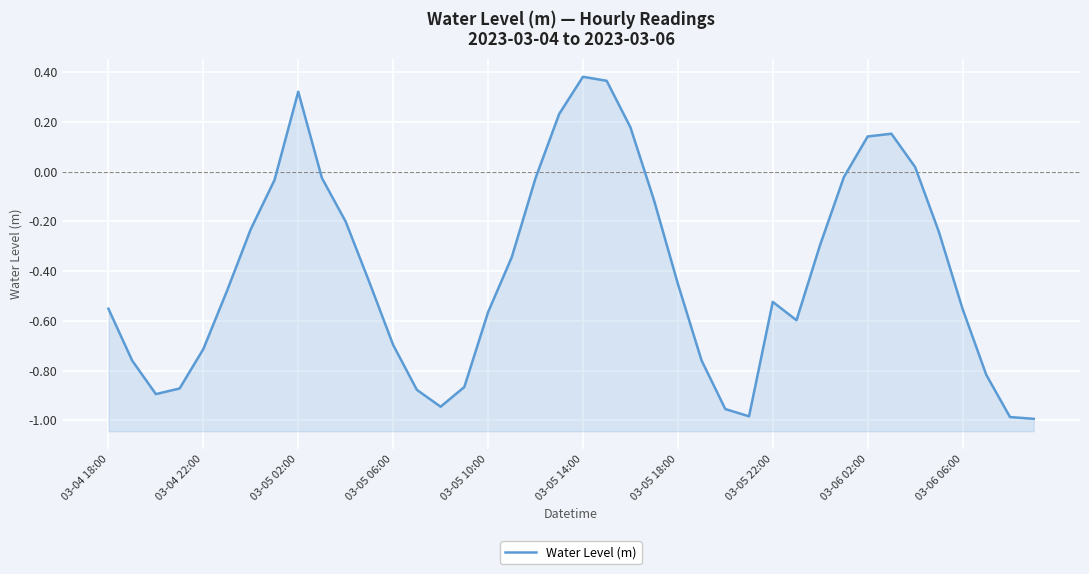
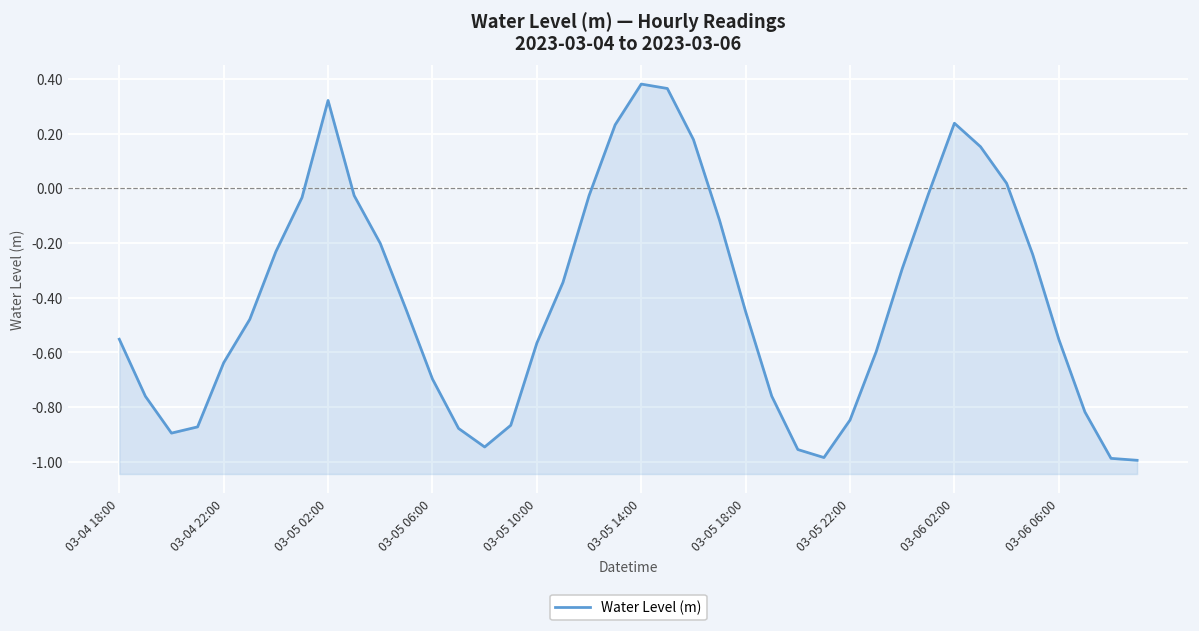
03-04 22:00: -0.71 -> -0.64
03-05 22:00: -0.52 -> -0.85
03-06 02:00: 0.14 -> 0.24
